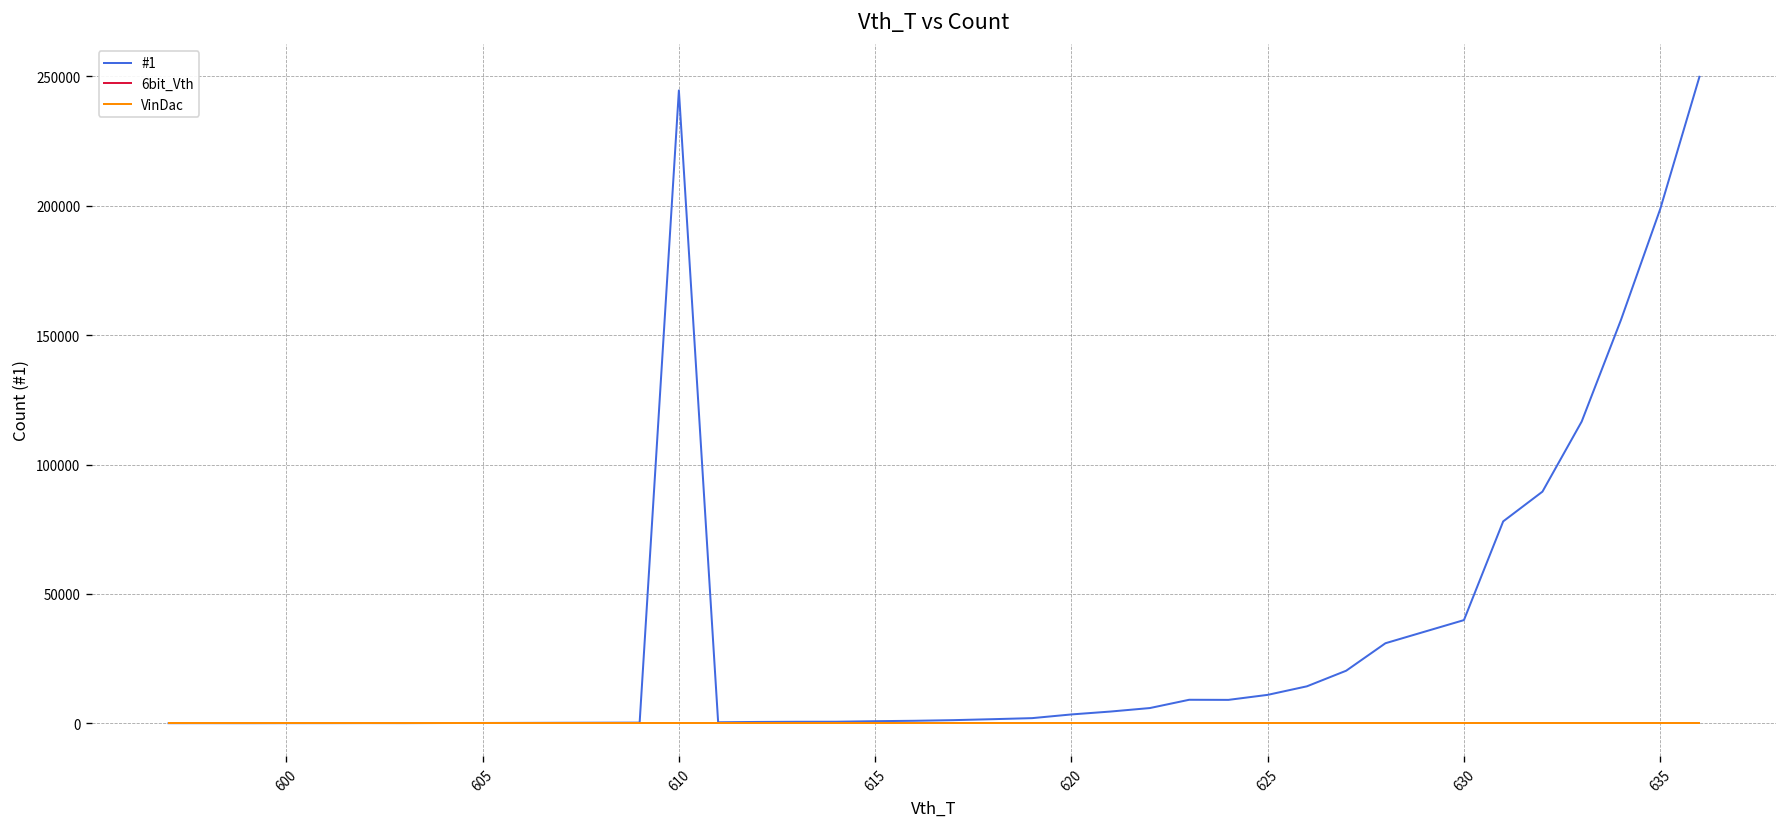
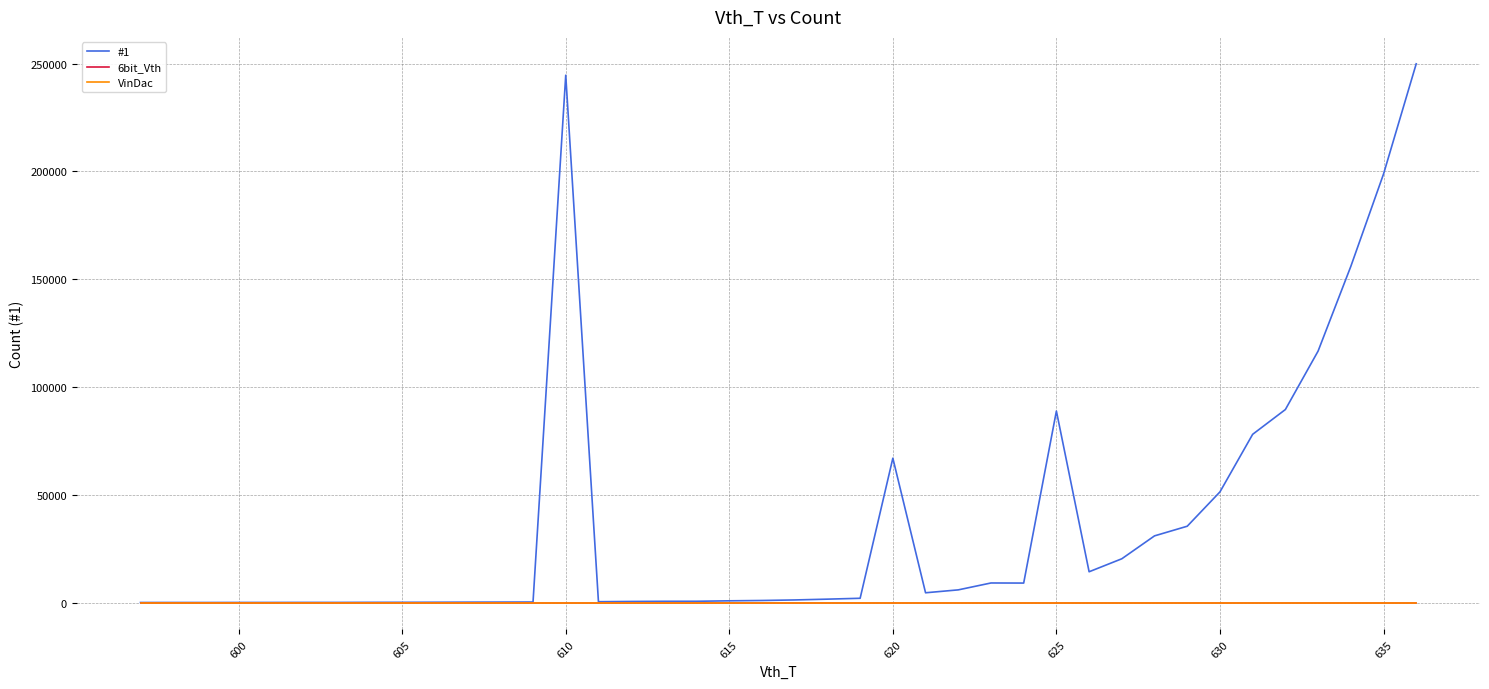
#1, 620: 3000 -> 67000
#1, 625: 11000 -> 89000
#1, 630: 40000 -> 51000
